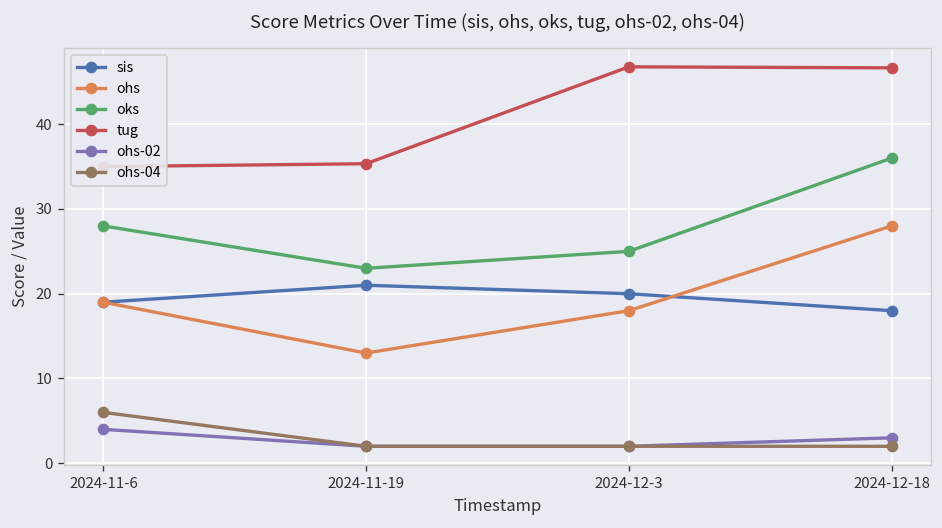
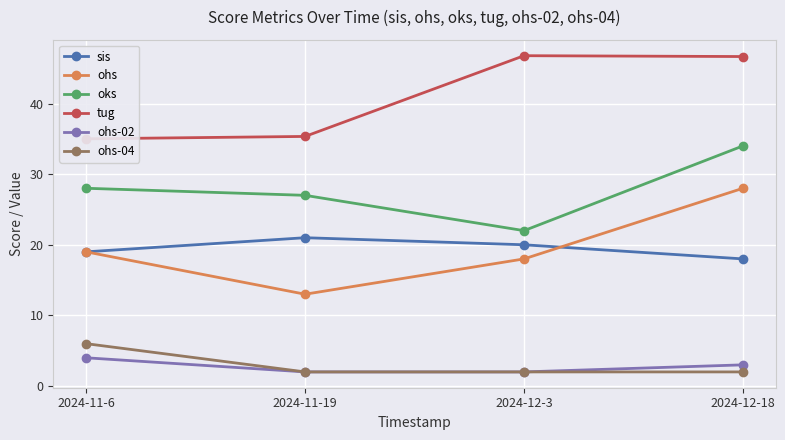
oks, 2024-11-19: 23 -> 27
oks, 2024-12-3: 25 -> 22
oks, 2024-12-18: 36 -> 34
